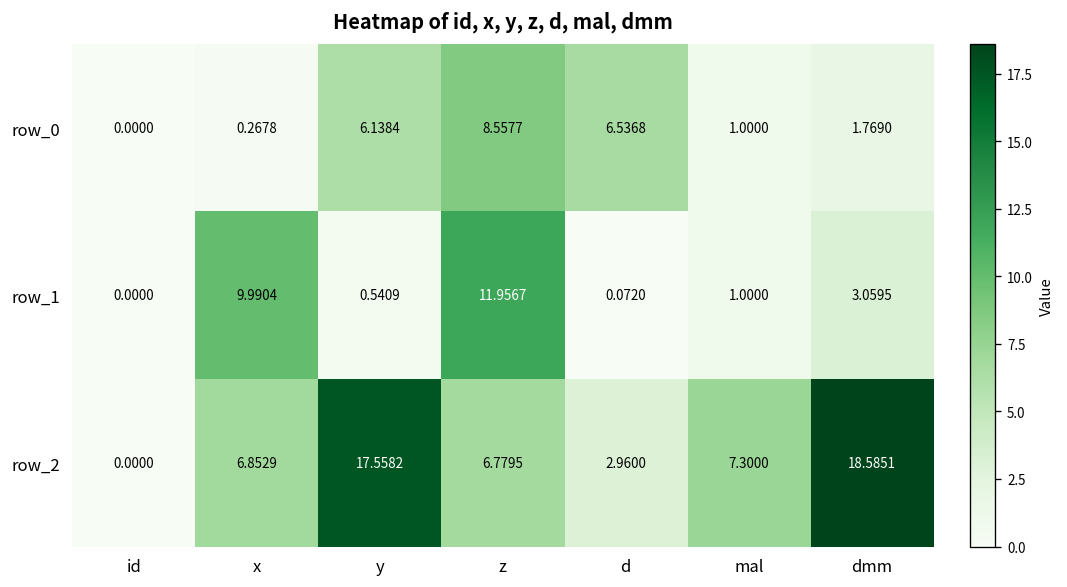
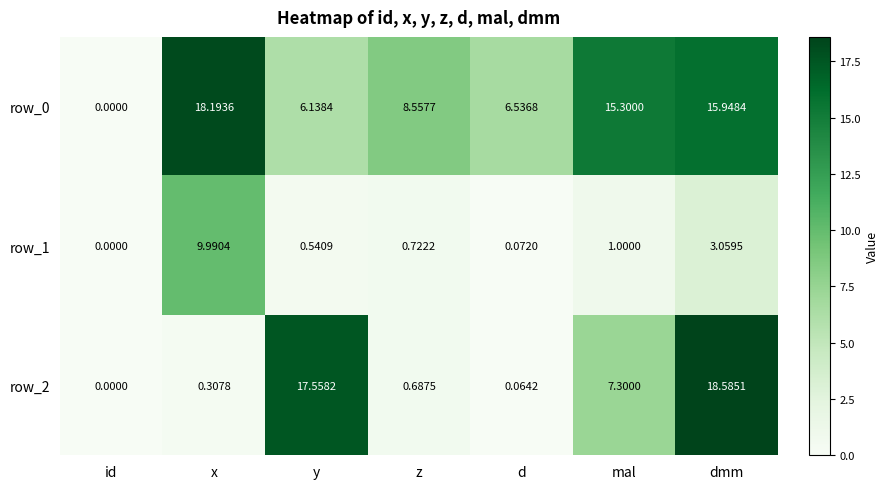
row_0, x: 0.2678 -> 18.1936
row_0, mal: 1.0000 -> 15.3000
row_0, dmm: 1.7690 -> 15.9484
row_1, z: 11.9567 -> 0.7222
row_2, x: 6.8529 -> 0.3078
row_2, z: 6.7795 -> 0.6875
row_2, d: 2.9600 -> 0.0642
